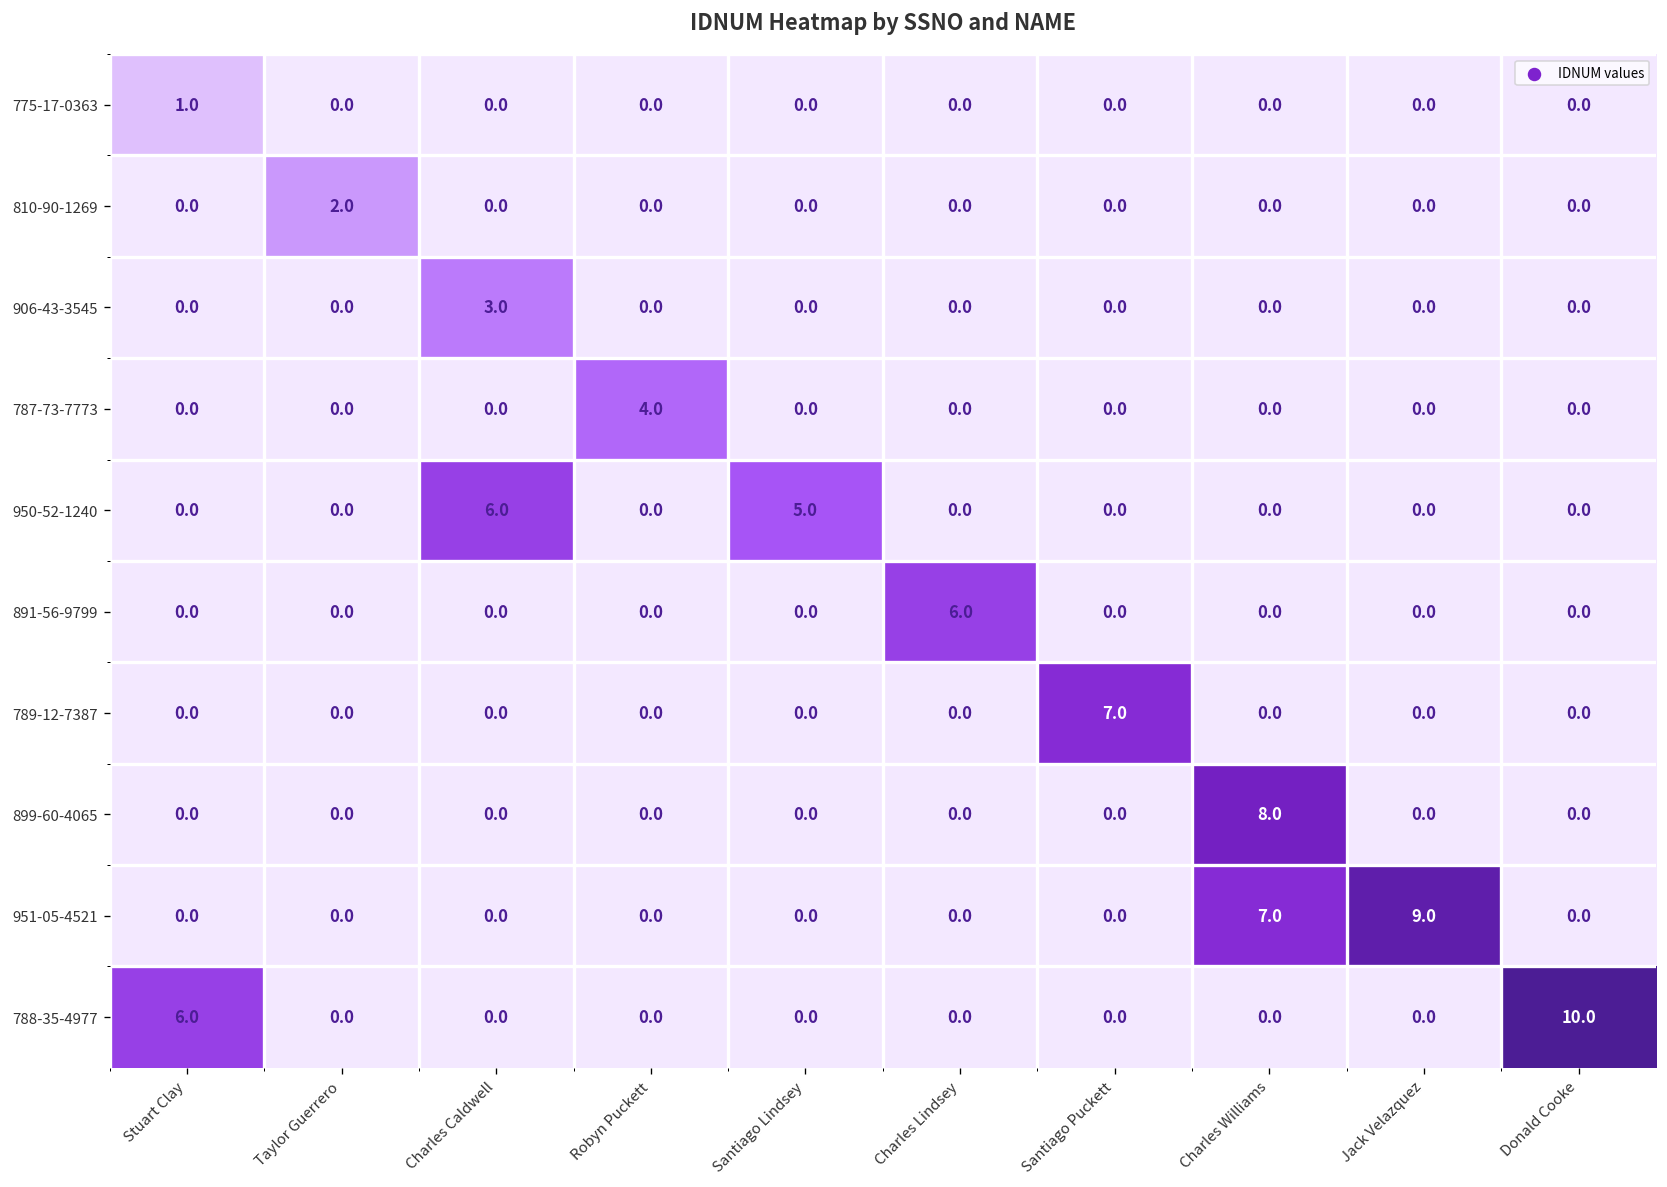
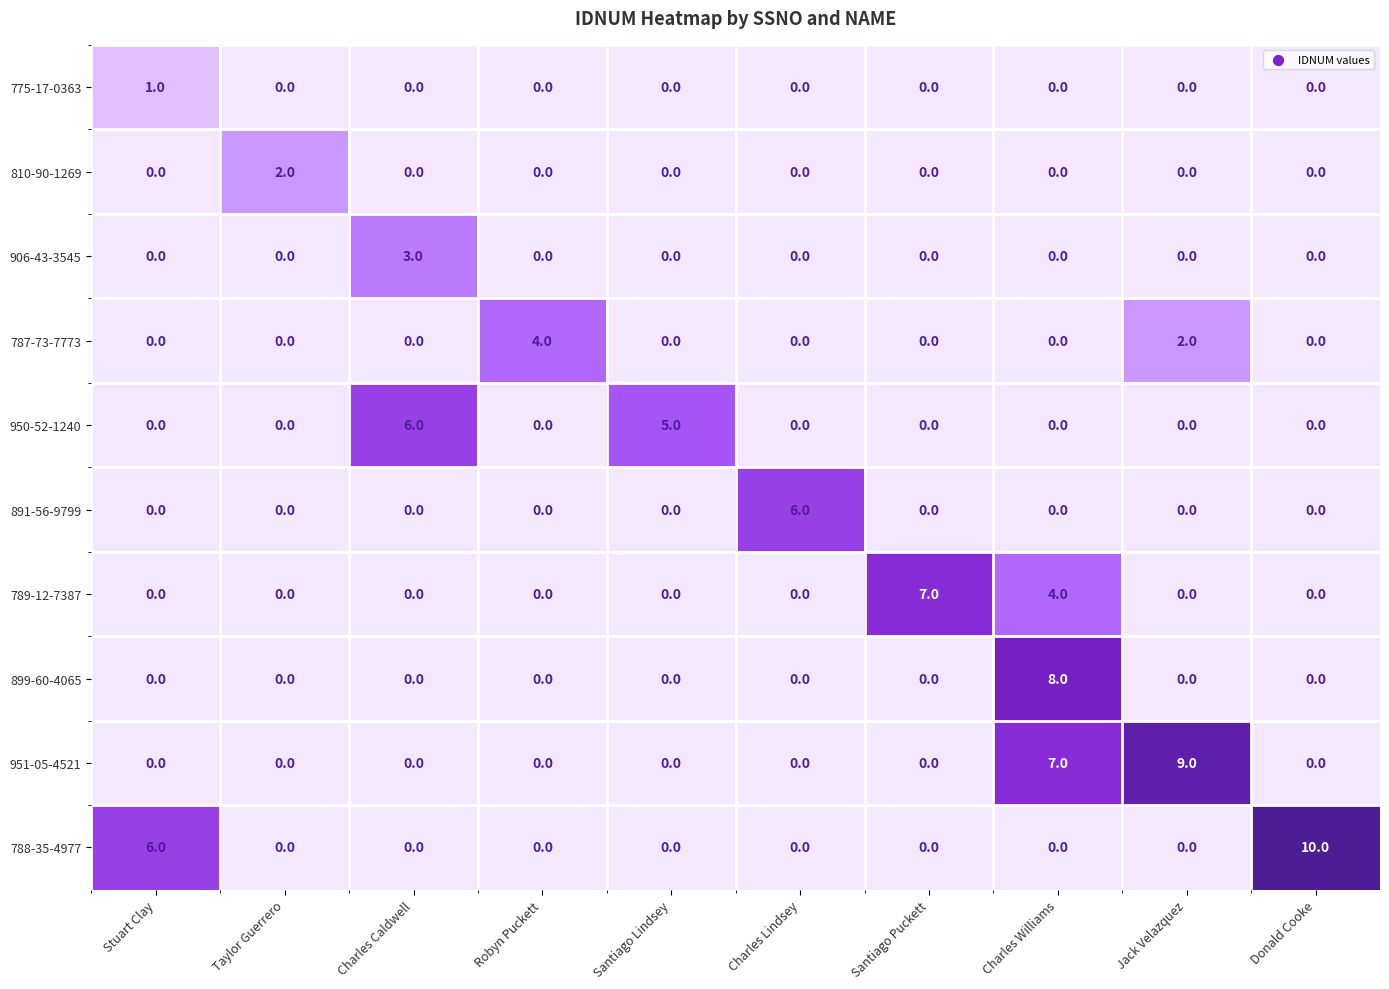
787-73-7773, Jack Velazquez: 0.0 -> 2.0
789-12-7387, Charles Williams: 0.0 -> 4.0
